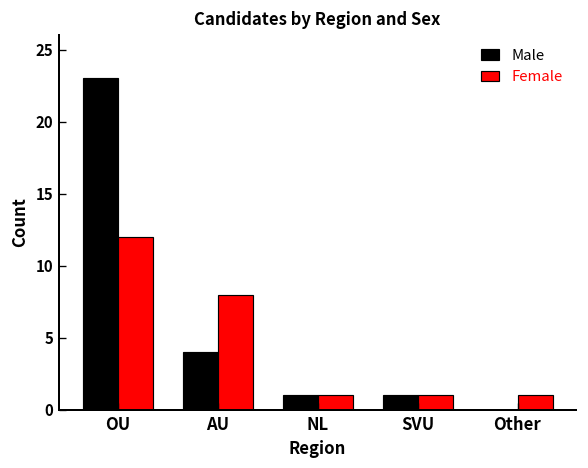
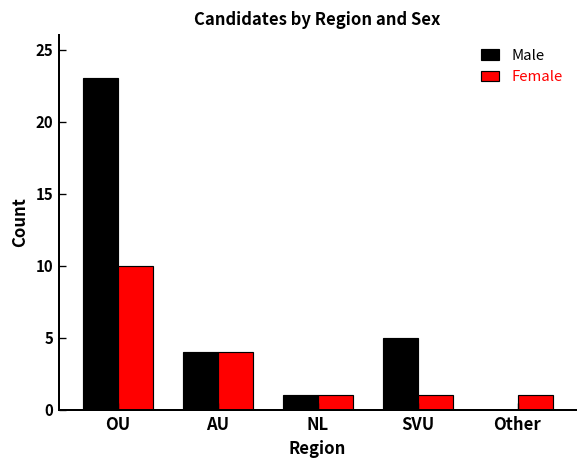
Female, OU: 12 -> 10
Female, AU: 8 -> 4
Male, SVU: 1 -> 5
